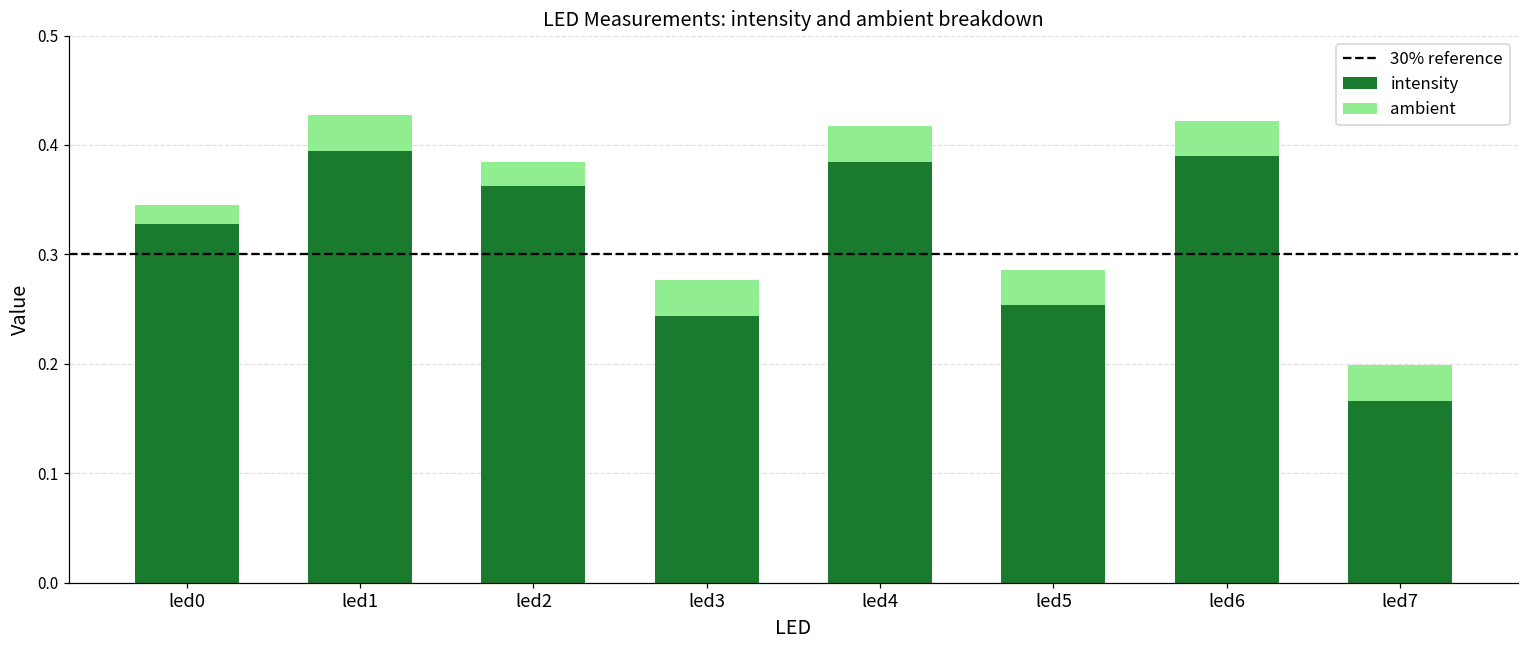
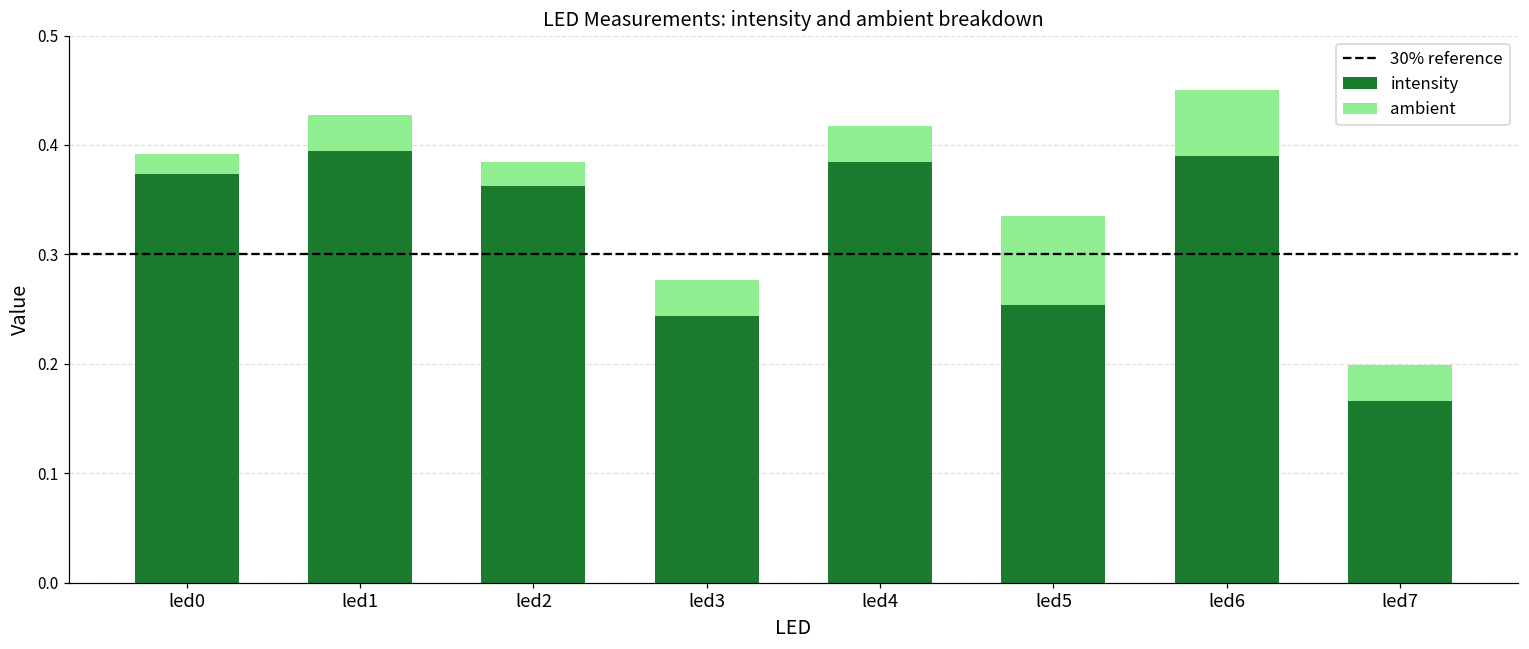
intensity, led0: 0.33 -> 0.37
ambient, led5: 0.03 -> 0.08
ambient, led6: 0.03 -> 0.06
